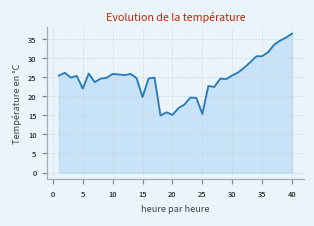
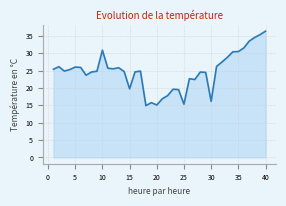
5: 22 -> 26
10: 26 -> 31
30: 25 -> 16
